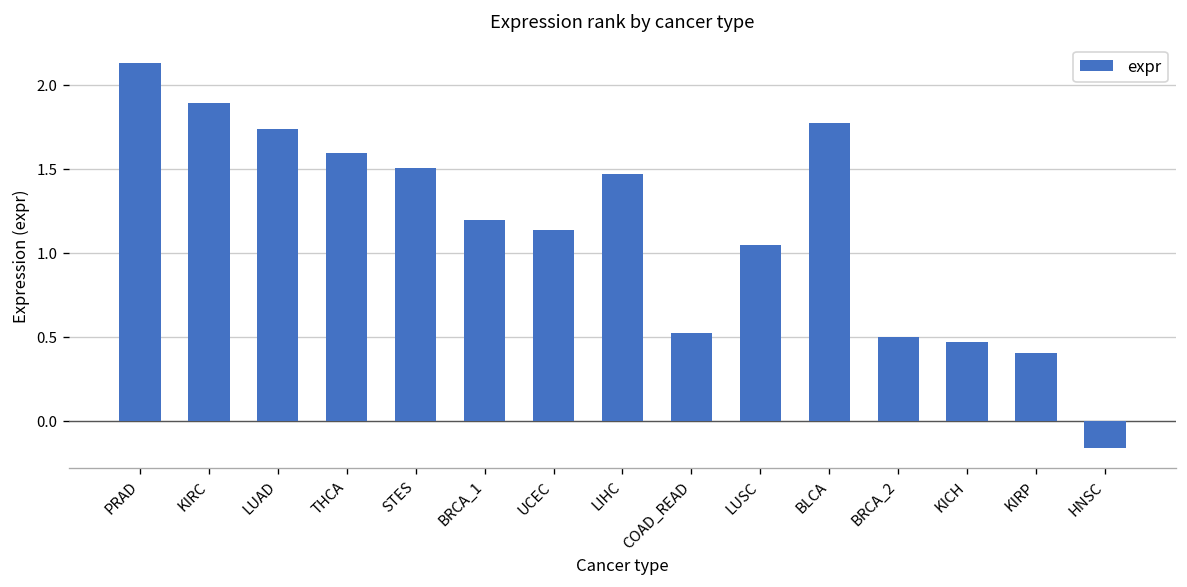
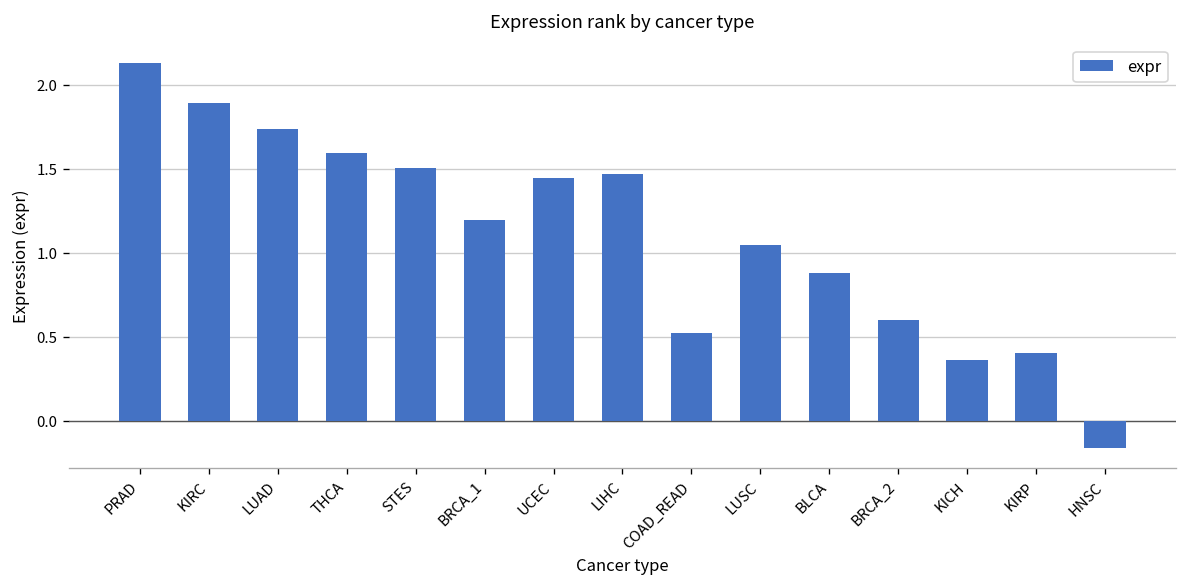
UCEC: 1.13 -> 1.45
BLCA: 1.77 -> 0.88
BRCA_2: 0.50 -> 0.60
KICH: 0.47 -> 0.36
